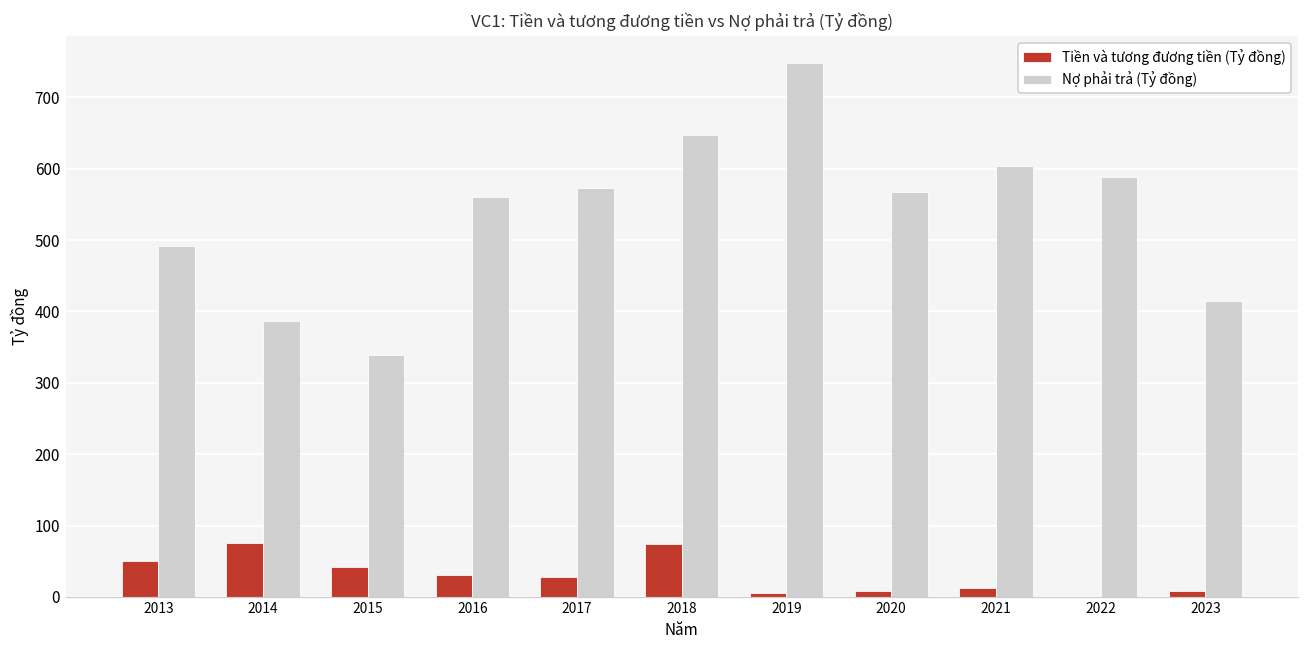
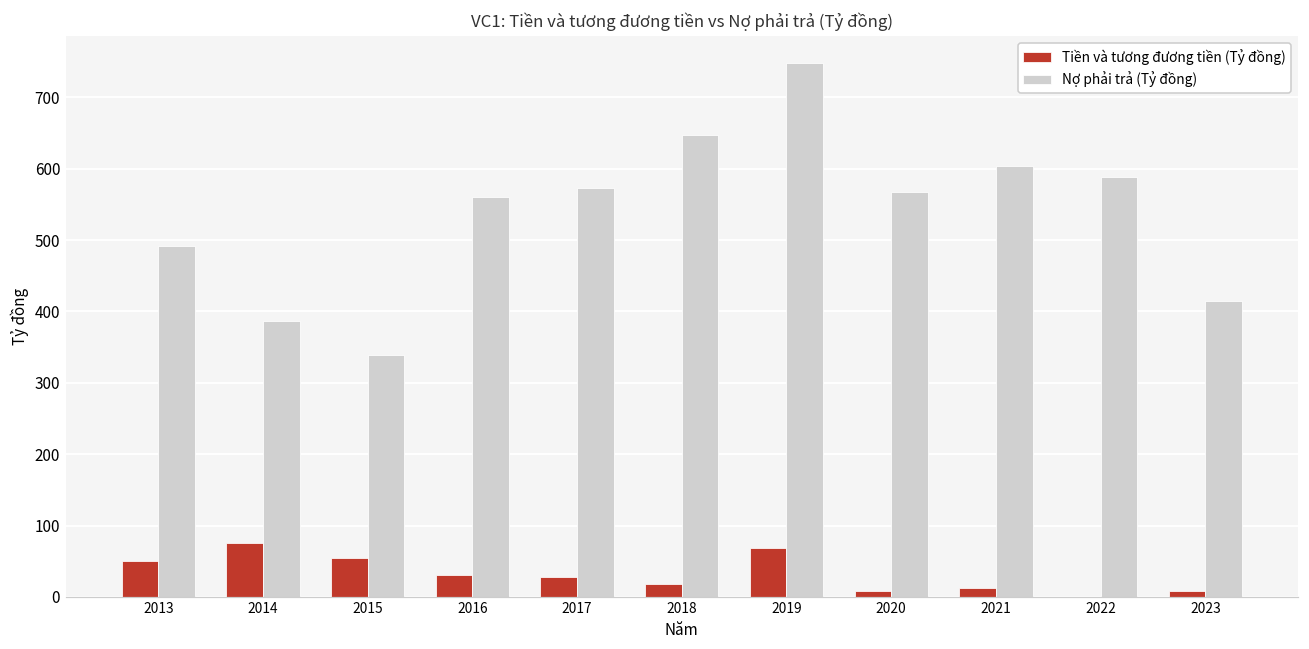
Tiền và tương đương tiền (Tỷ đồng), 2015: 40 -> 50
Tiền và tương đương tiền (Tỷ đồng), 2018: 70 -> 20
Tiền và tương đương tiền (Tỷ đồng), 2019: 10 -> 70
